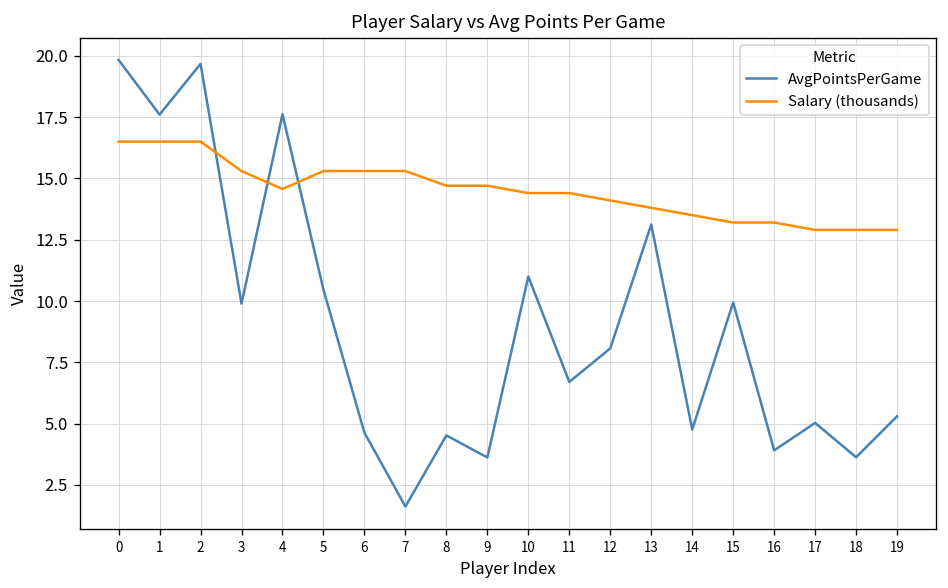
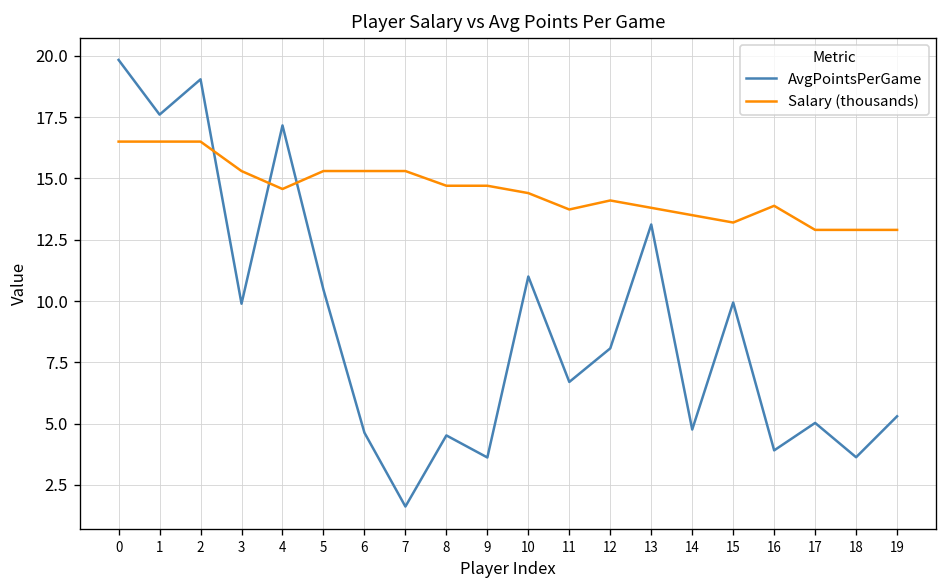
AvgPointsPerGame, 2: 19.7 -> 19.0
AvgPointsPerGame, 4: 17.6 -> 17.2
Salary (thousands), 11: 14.4 -> 13.7
Salary (thousands), 16: 13.2 -> 13.9
